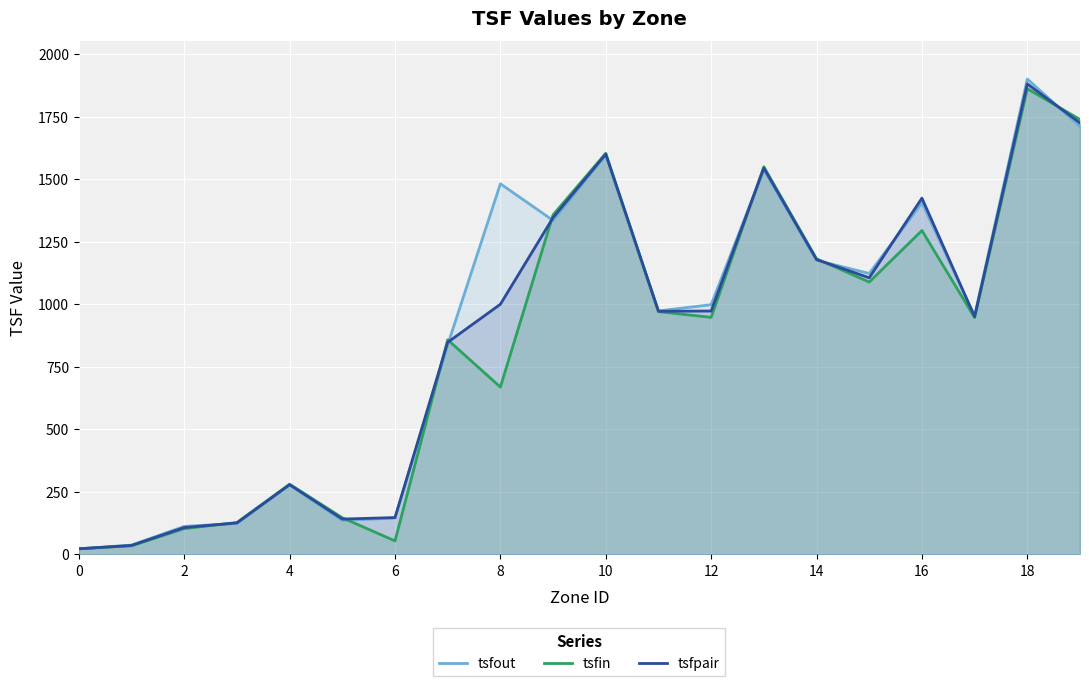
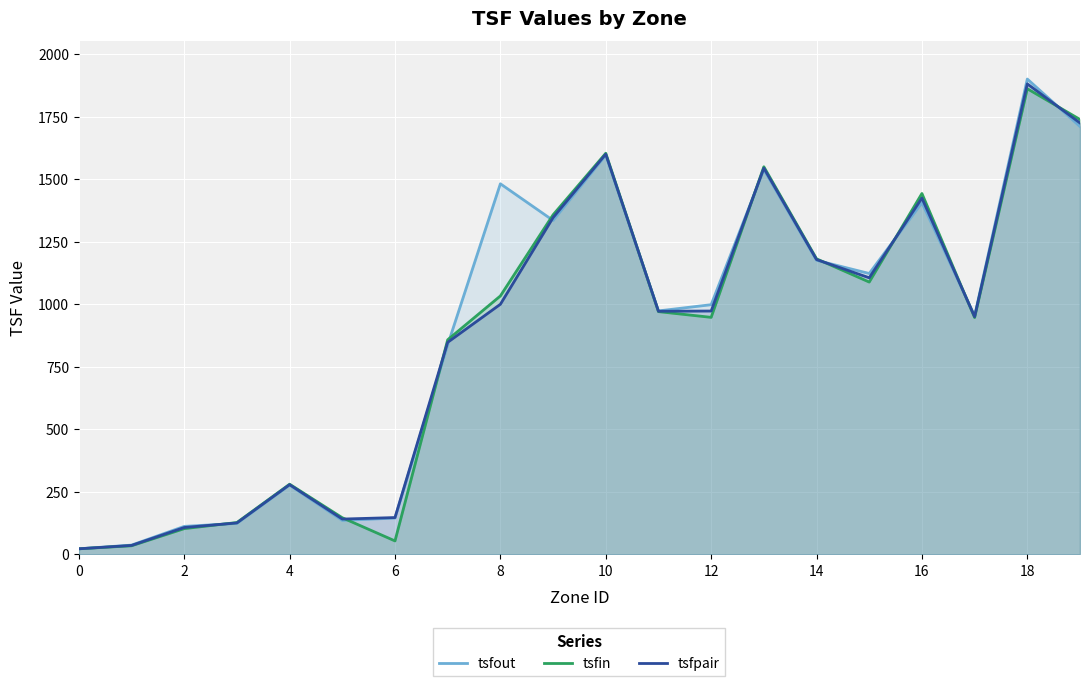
tsfin, 8: 670 -> 1030
tsfin, 16: 1290 -> 1440
